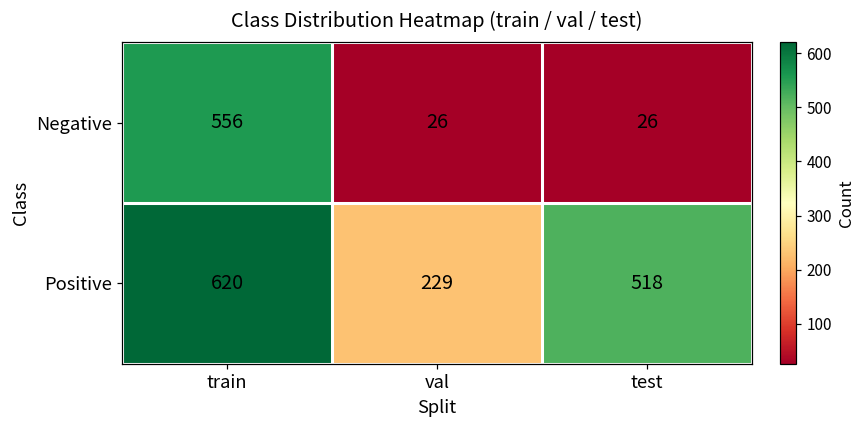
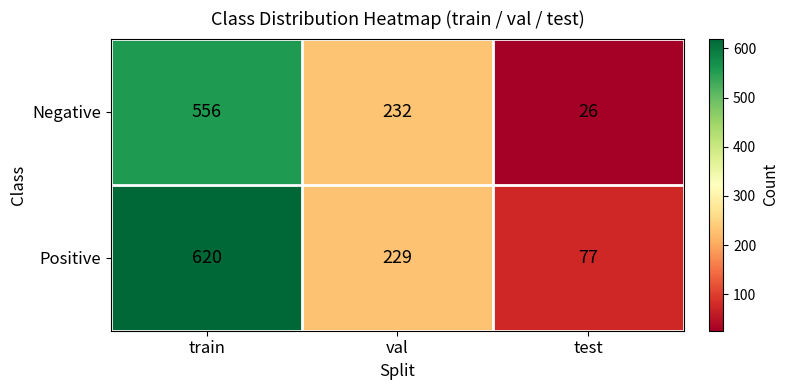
Negative, val: 26 -> 232
Positive, test: 518 -> 77
